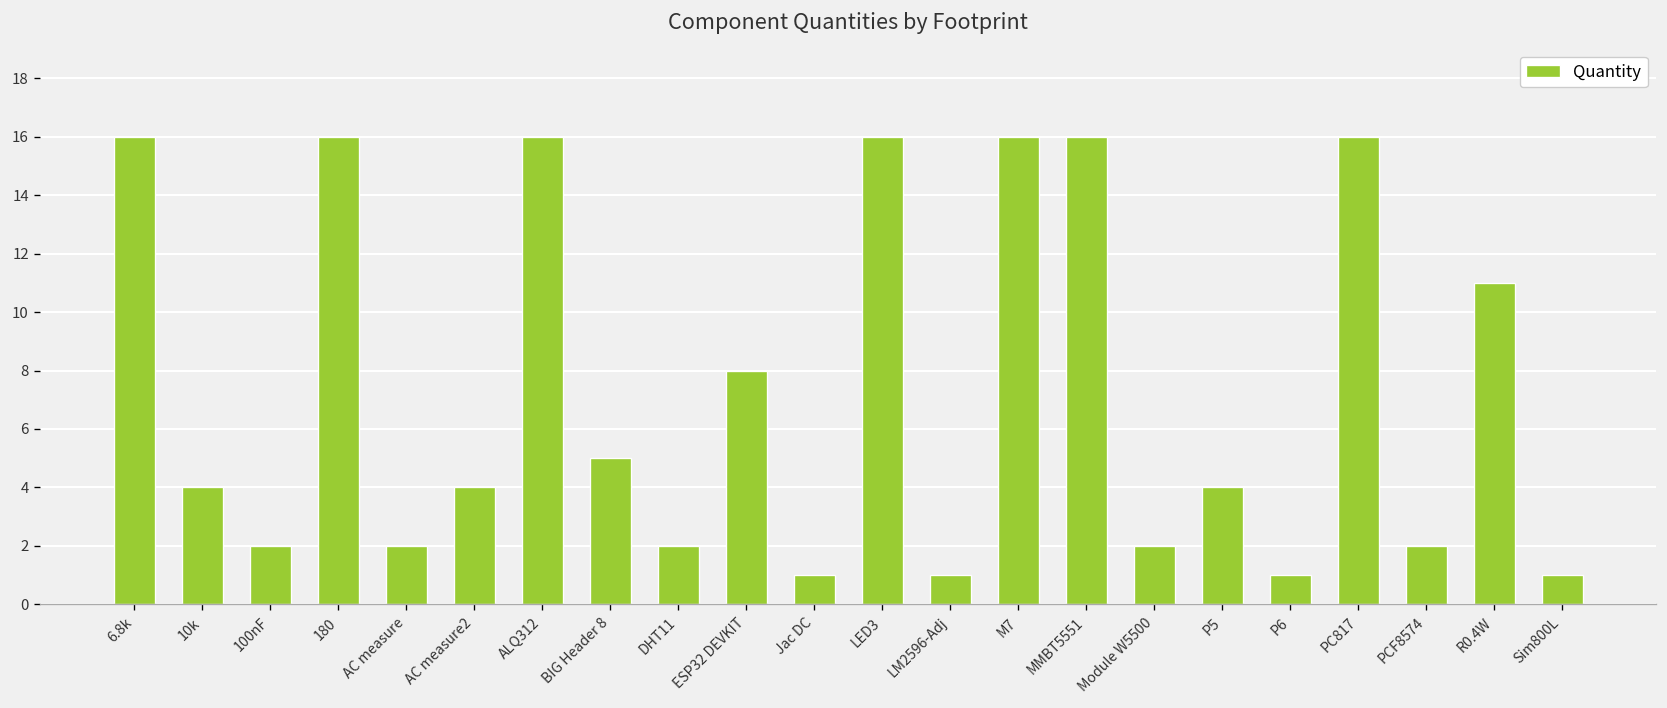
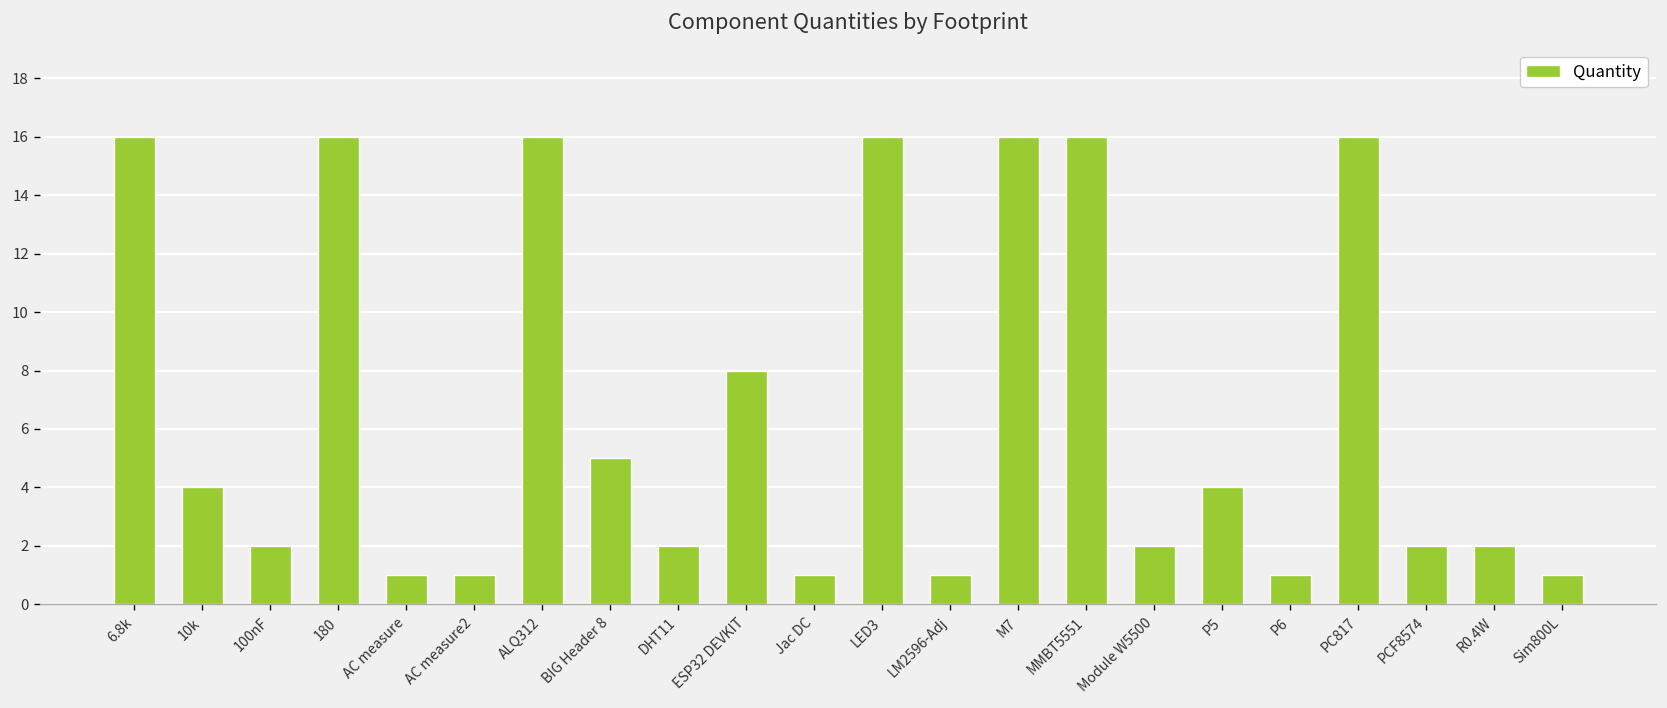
AC measure: 2 -> 1
AC measure2: 4 -> 1
R0.4W: 11 -> 2
